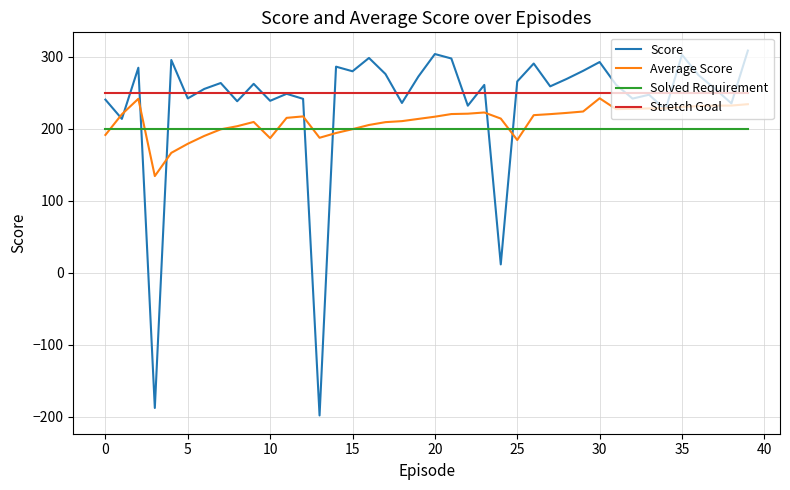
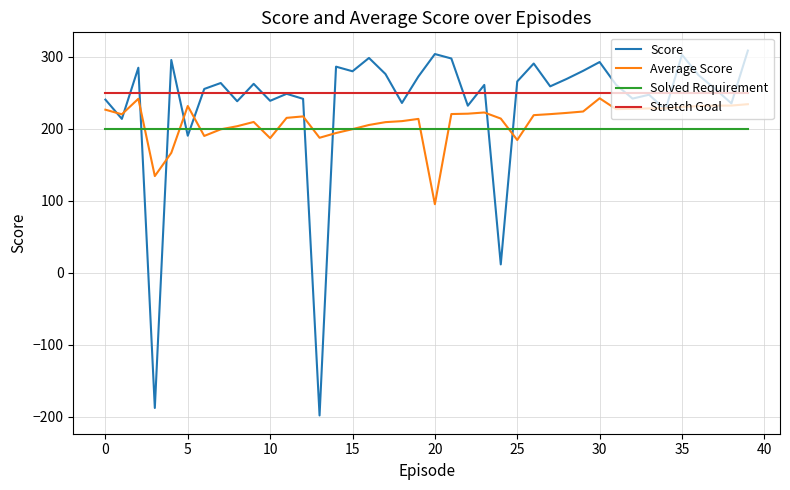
Average Score, 0: 190 -> 230
Score, 5: 240 -> 190
Average Score, 5: 180 -> 230
Average Score, 20: 220 -> 100
